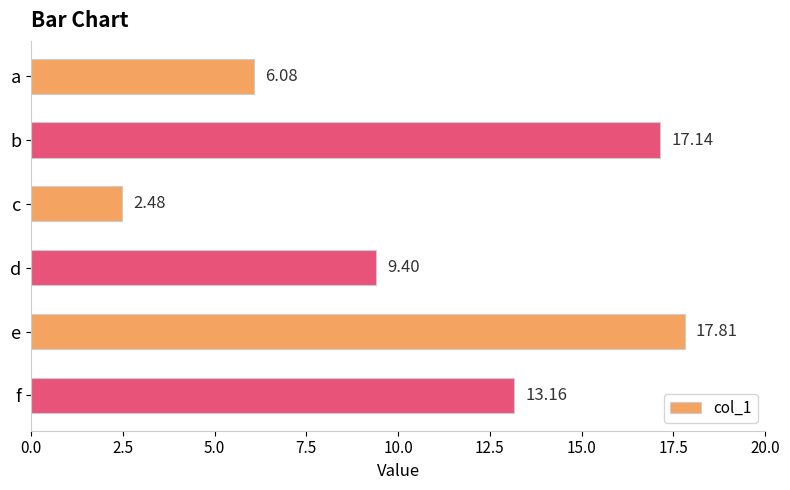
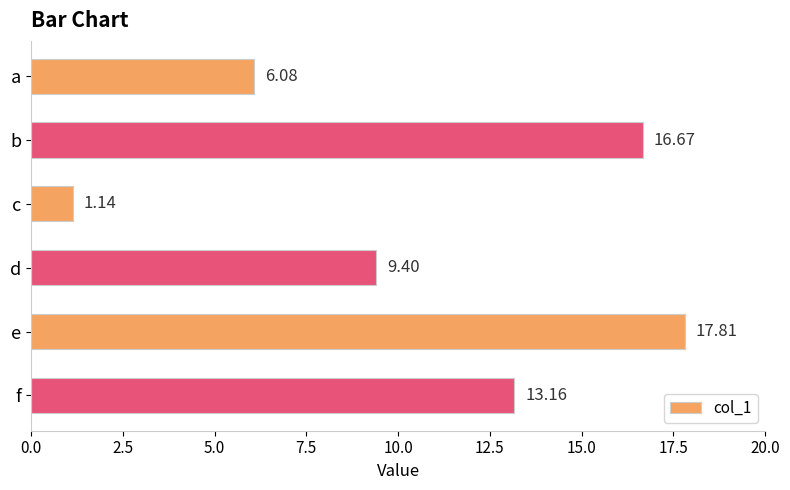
b: 17.14 -> 16.67
c: 2.48 -> 1.14
